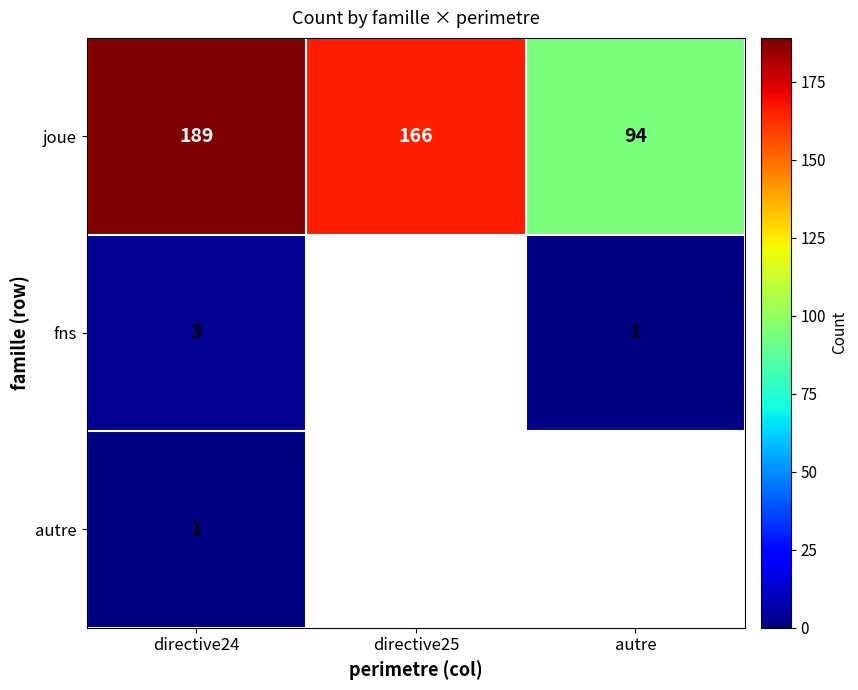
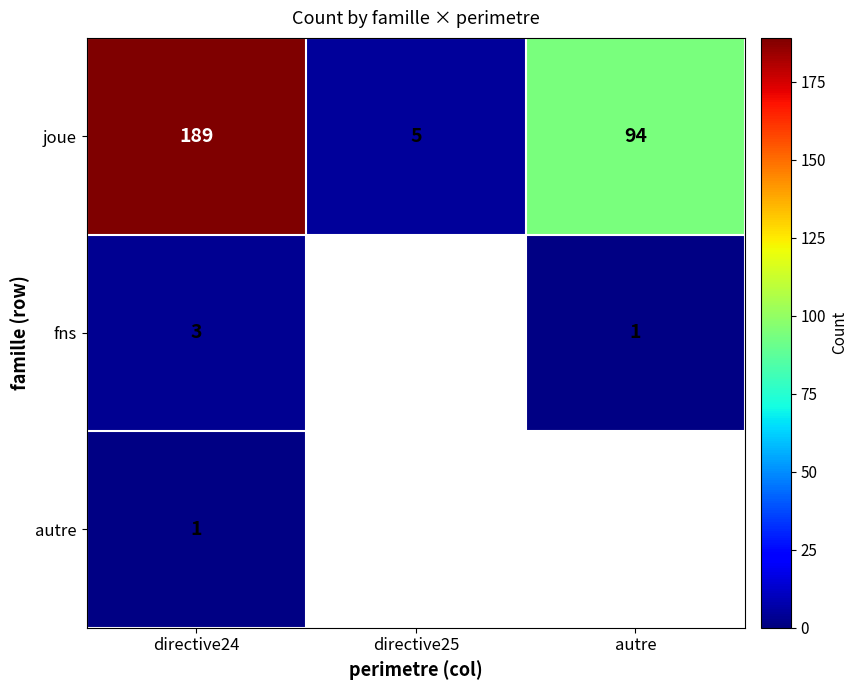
joue, directive25: 166 -> 5
